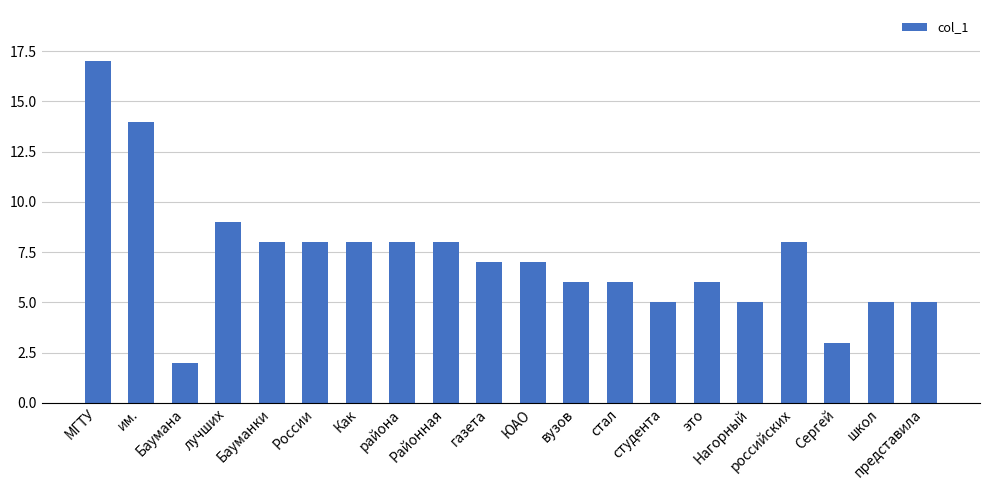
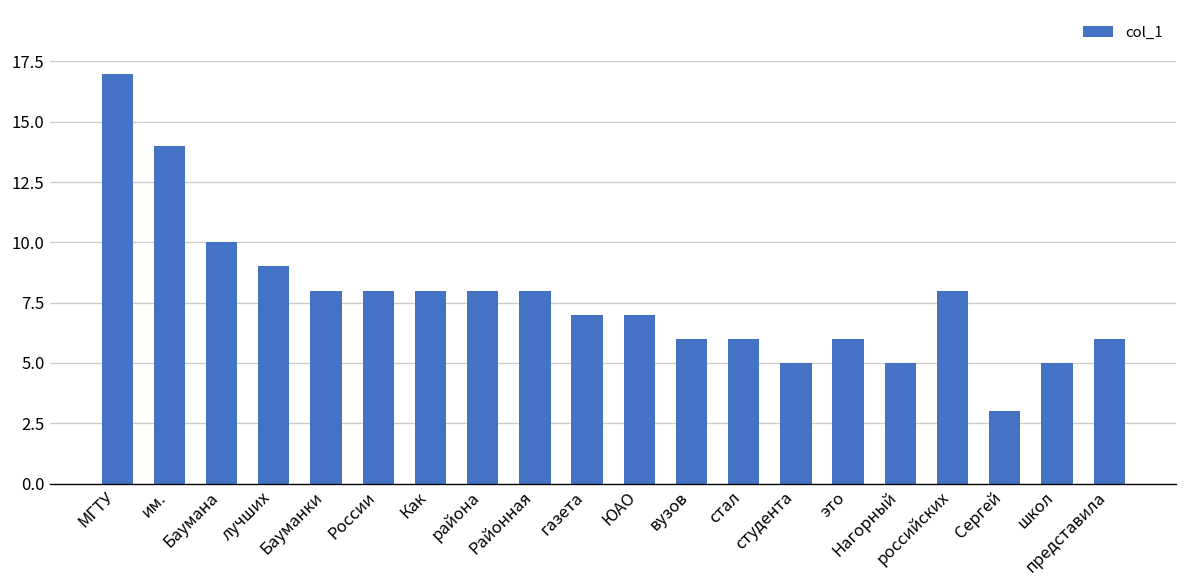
Баумана: 2 -> 10
представила: 5 -> 6
